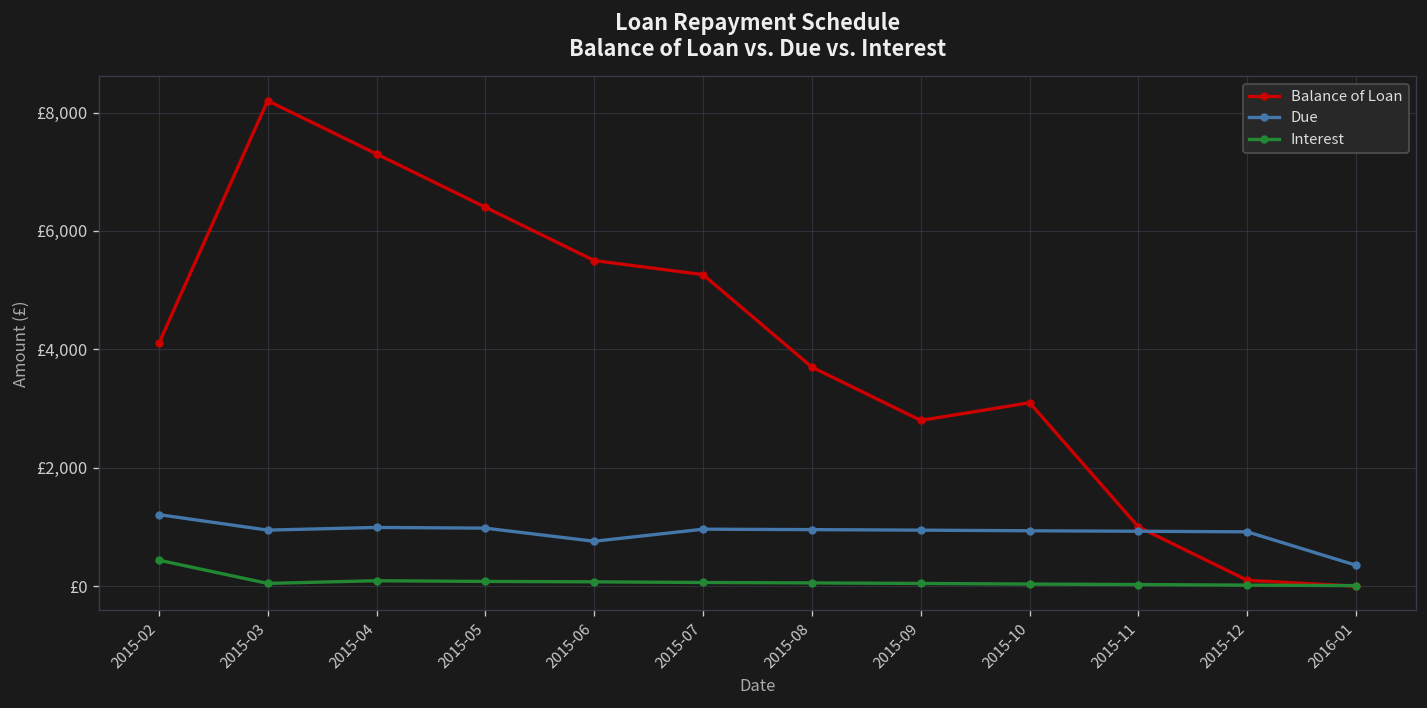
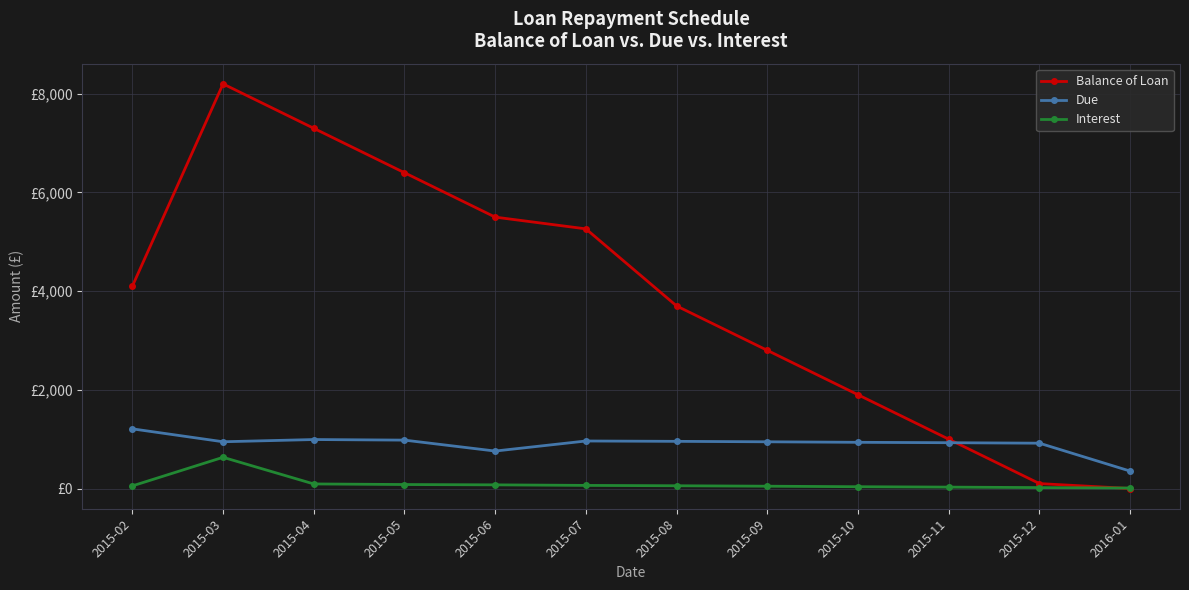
Interest, 2015-02: £400 -> £100
Interest, 2015-03: £0 -> £600
Balance of Loan, 2015-10: £3,100 -> £1,900
